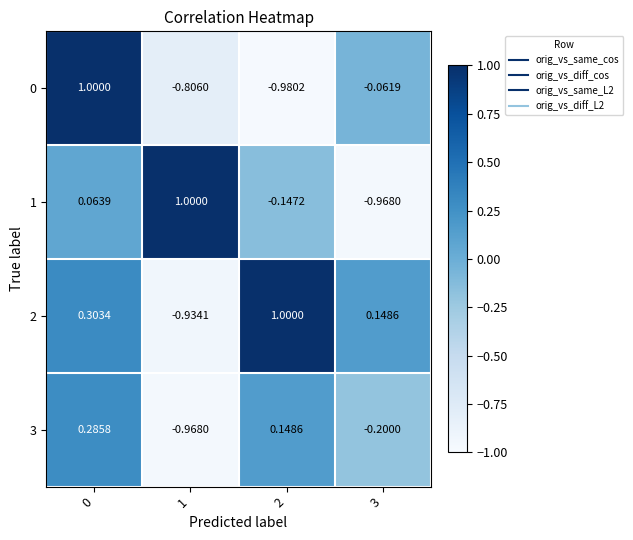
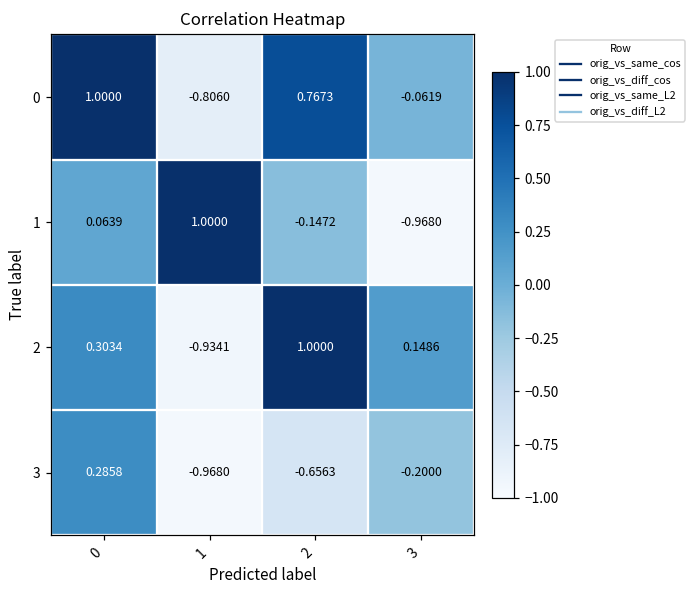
0, 2: -0.9802 -> 0.7673
3, 2: 0.1486 -> -0.6563
